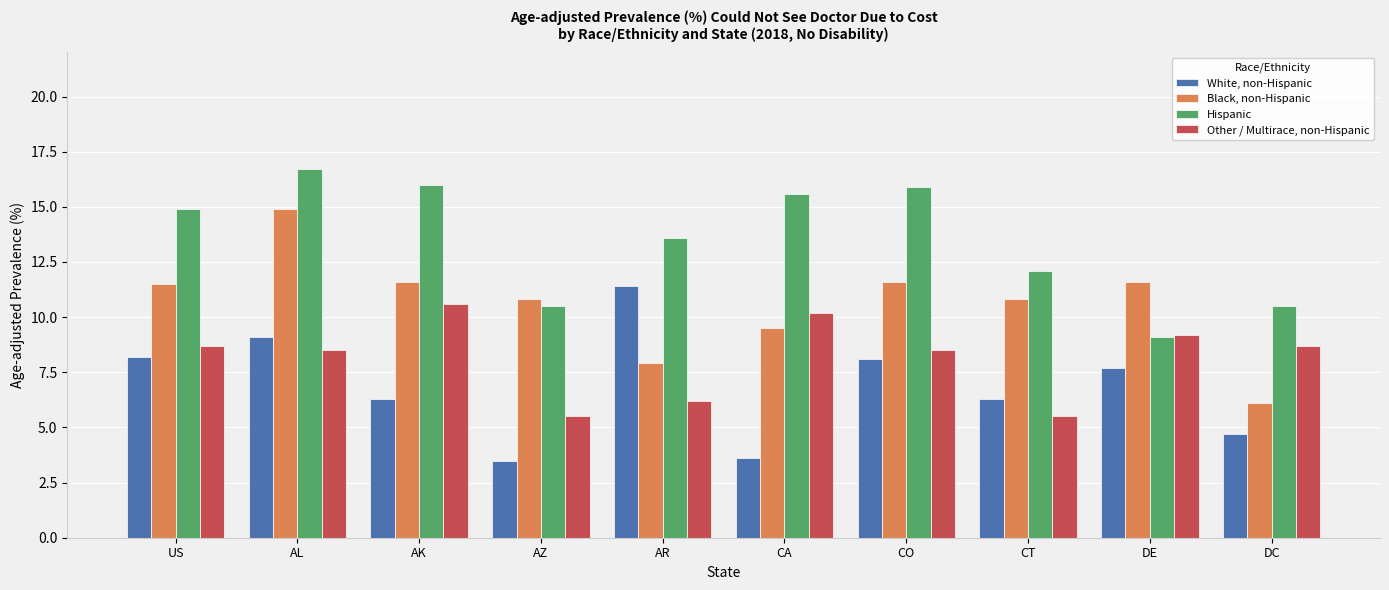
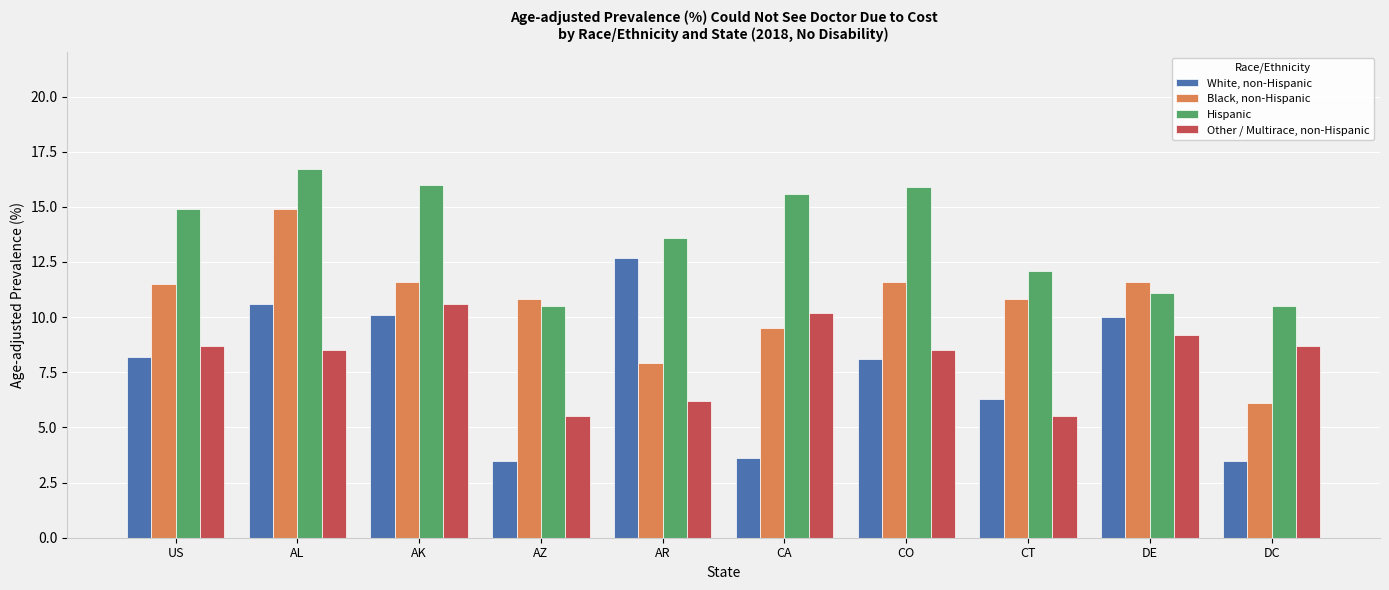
White, non-Hispanic, AL: 9.1 -> 10.6
White, non-Hispanic, AK: 6.3 -> 10.1
White, non-Hispanic, AR: 11.4 -> 12.7
White, non-Hispanic, DE: 7.7 -> 10.0
Hispanic, DE: 9.1 -> 11.1
White, non-Hispanic, DC: 4.7 -> 3.5
